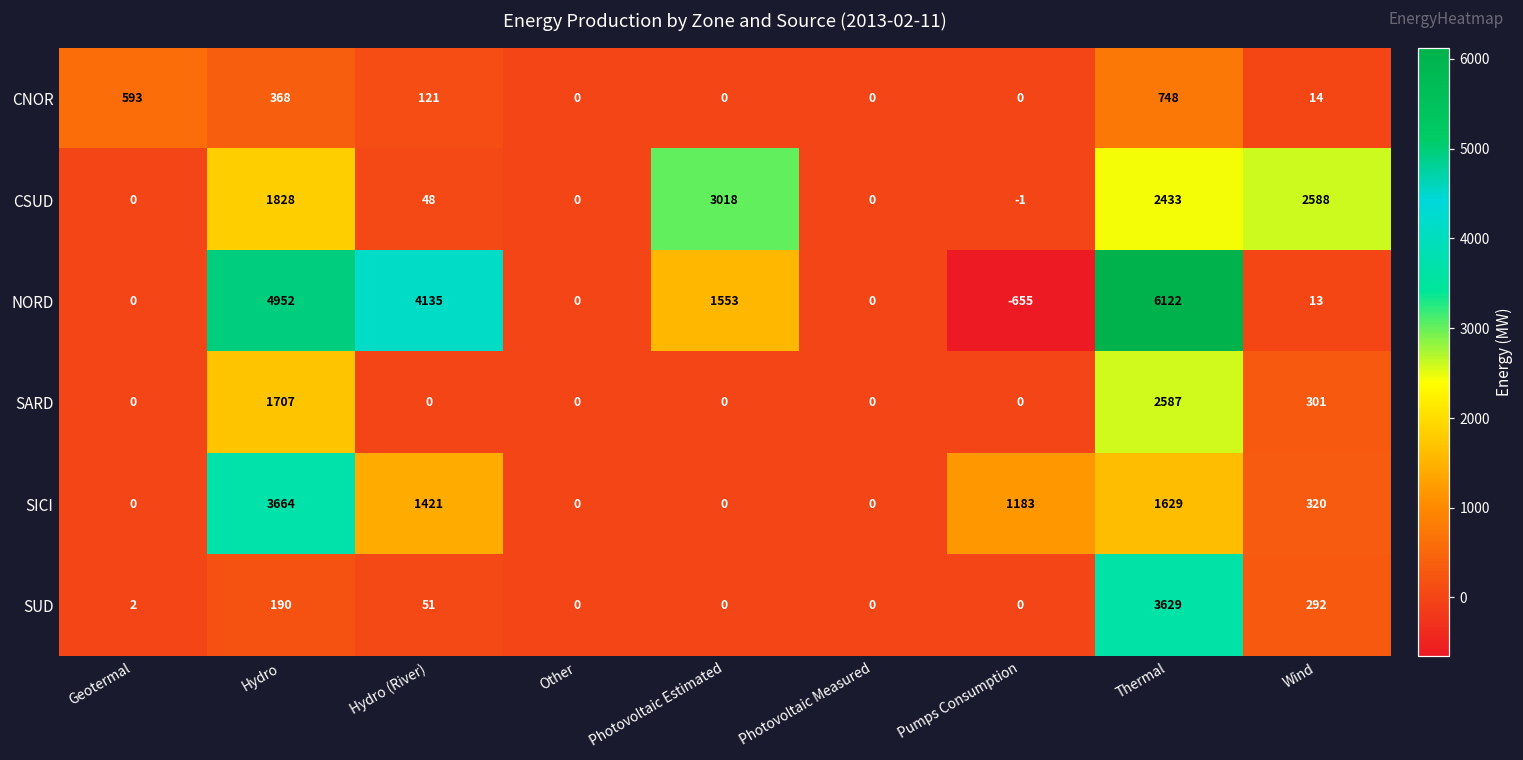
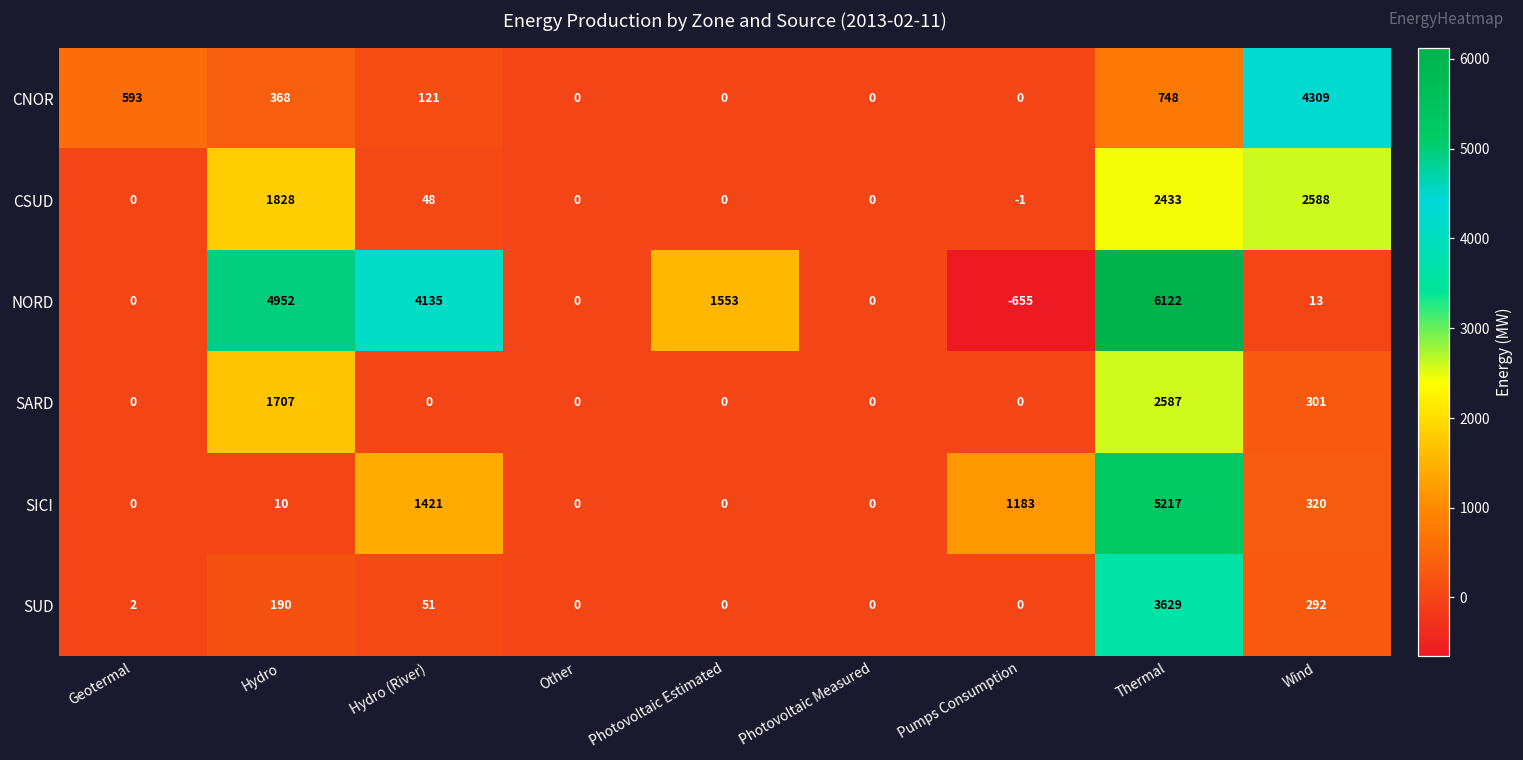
CNOR, Wind: 14 -> 4309
CSUD, Photovoltaic Estimated: 3018 -> 0
SICI, Hydro: 3664 -> 10
SICI, Thermal: 1629 -> 5217
